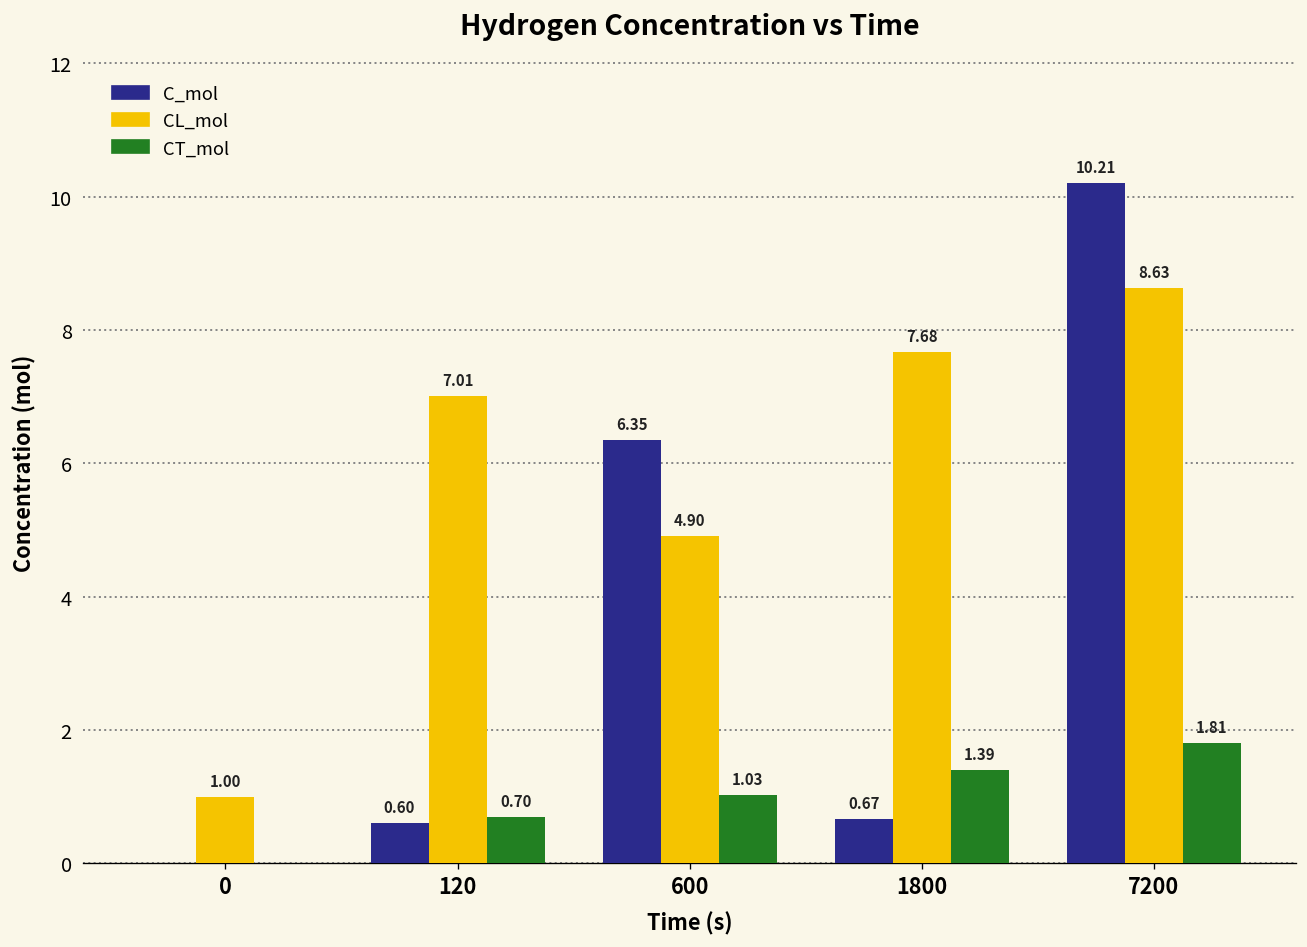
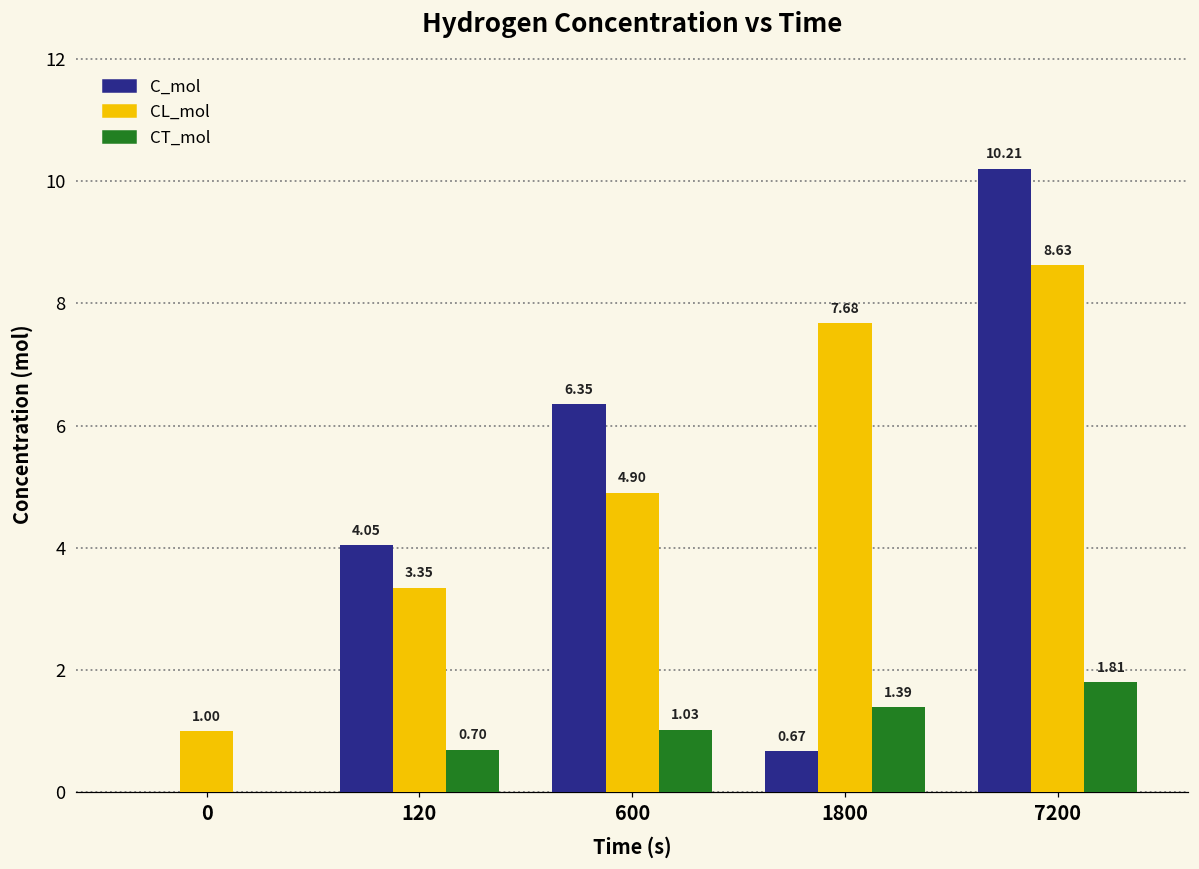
C_mol, 120: 0.60 -> 4.05
CL_mol, 120: 7.01 -> 3.35
